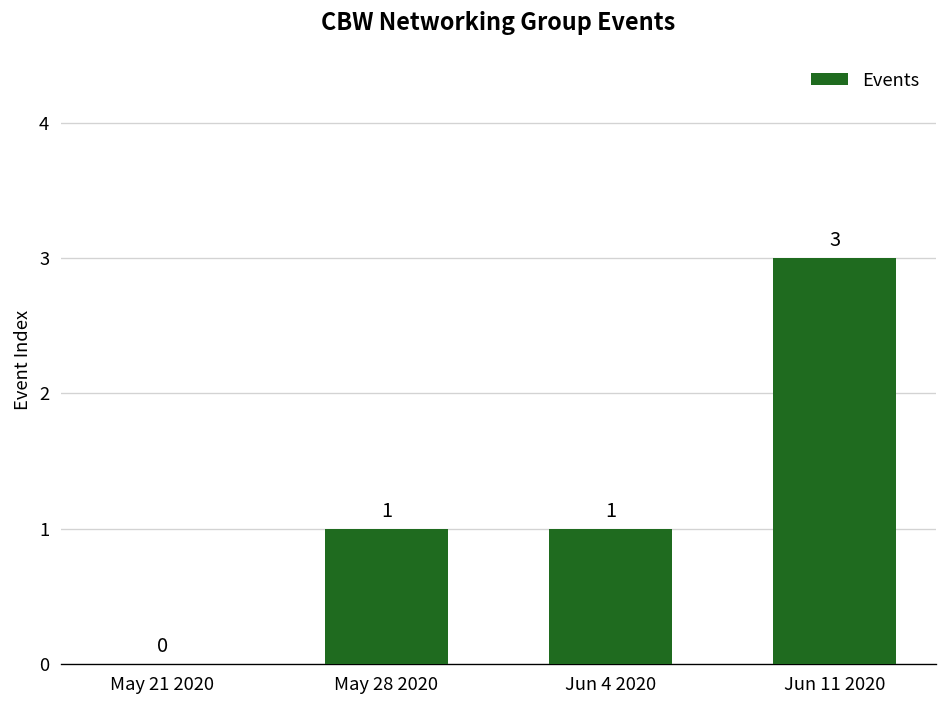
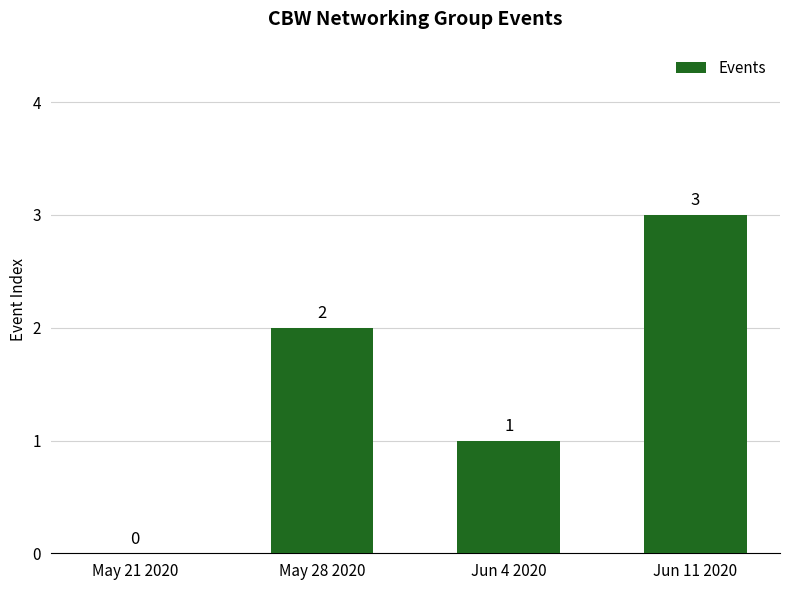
May 28 2020: 1 -> 2
